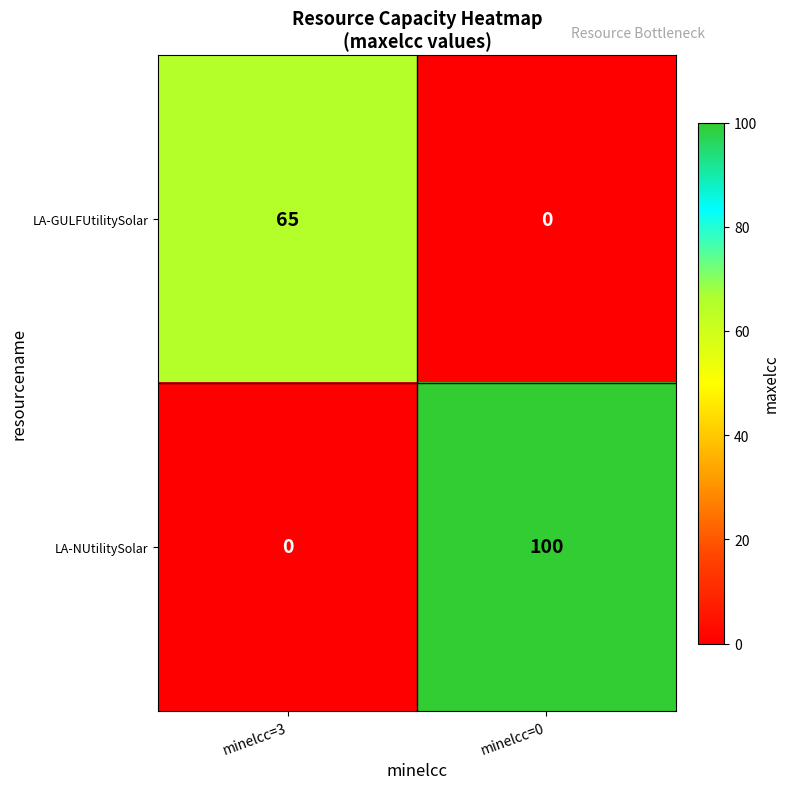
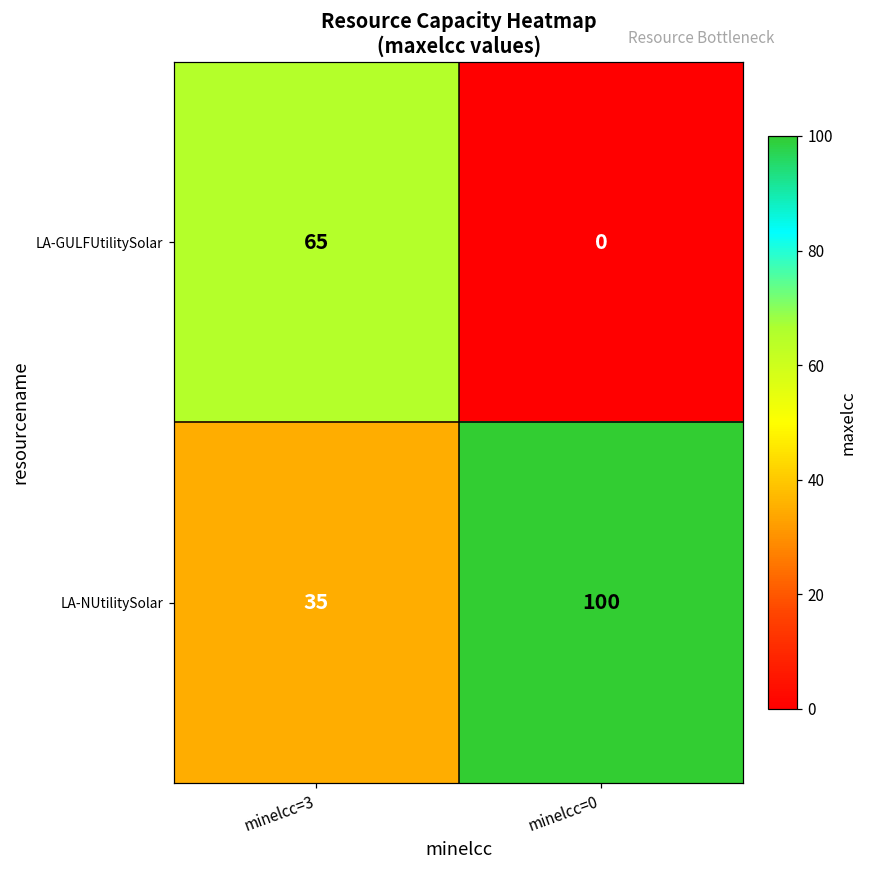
LA-NUtilitySolar, minelcc=3: 0 -> 35
